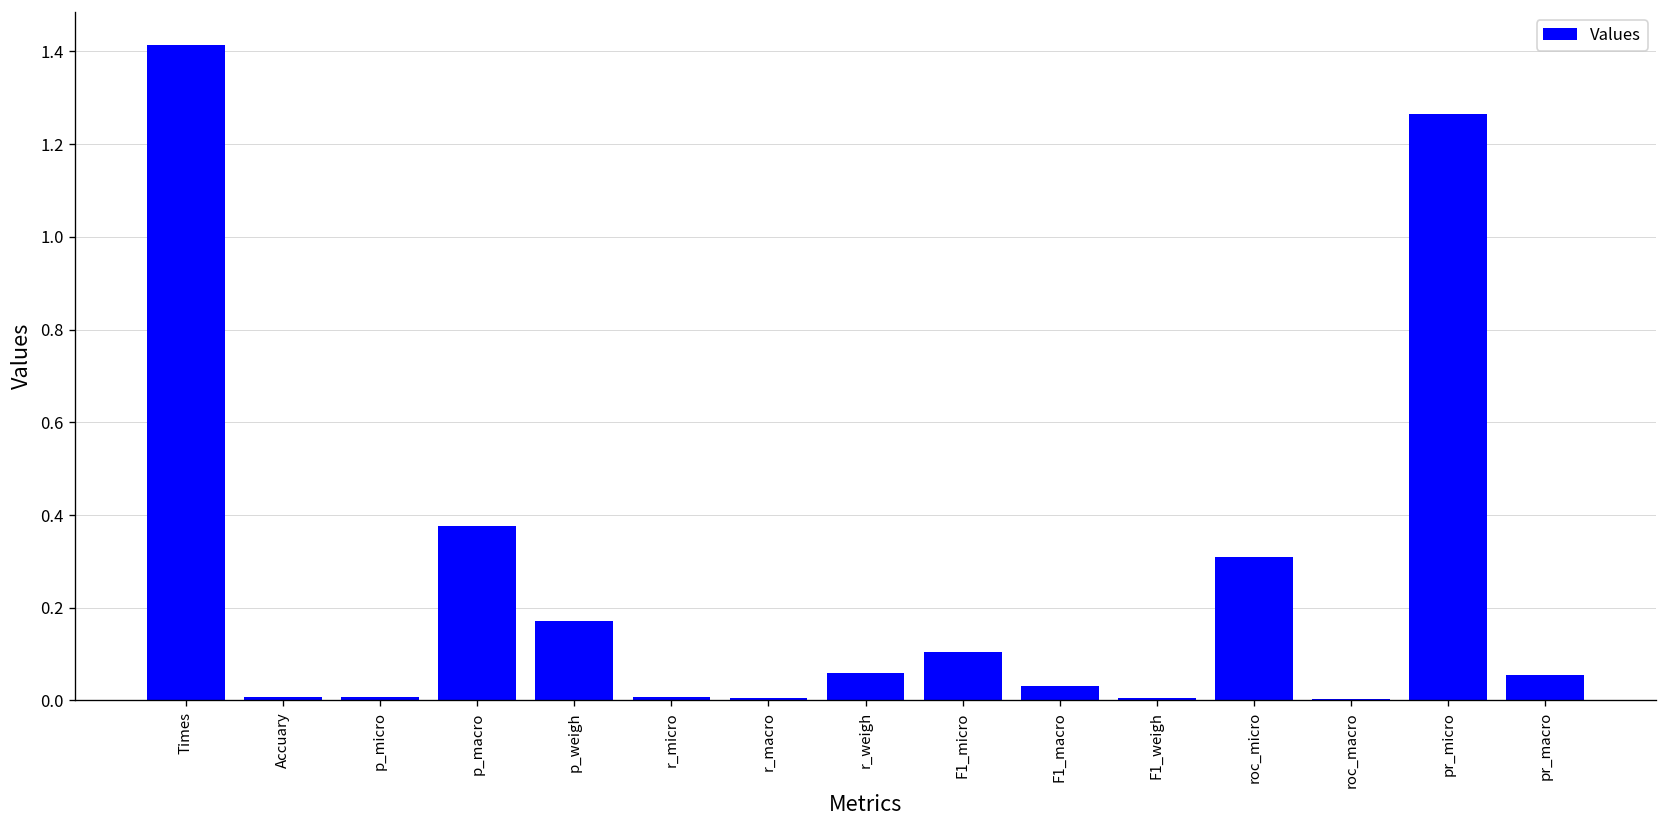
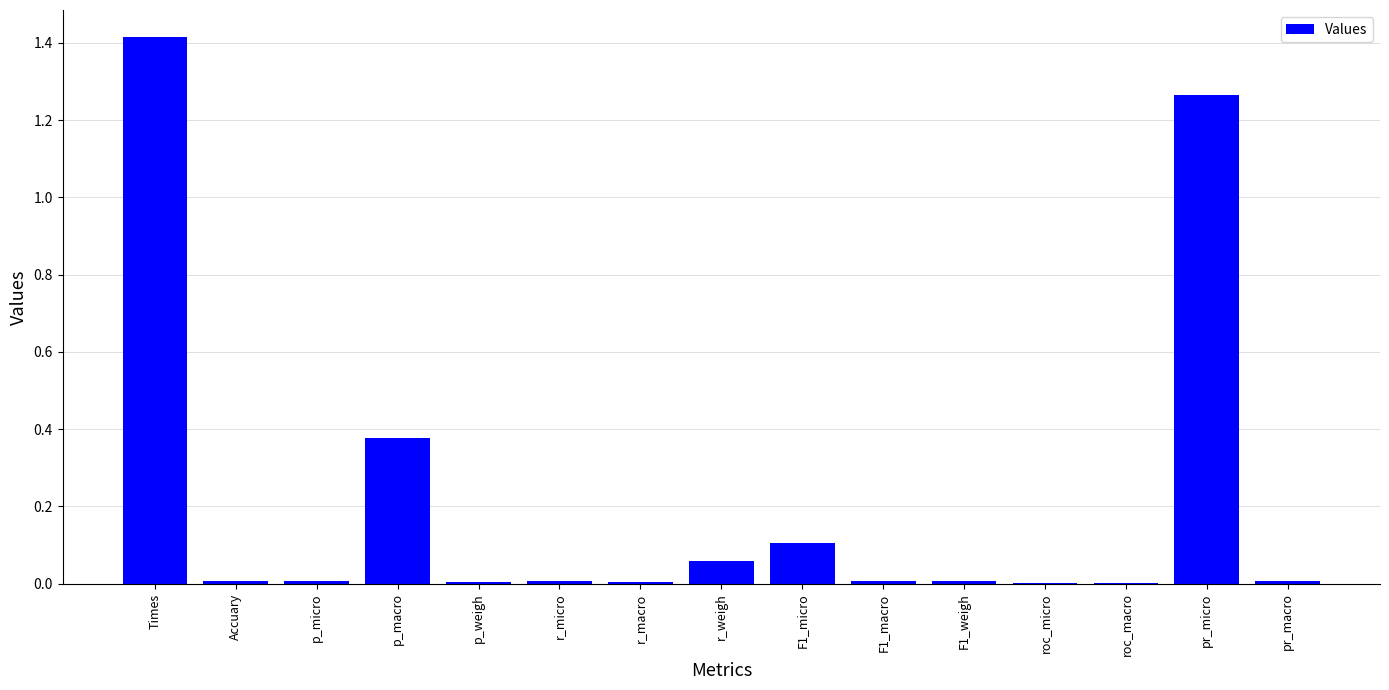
p_weigh: 0.17 -> 0.00
F1_macro: 0.03 -> 0.01
roc_micro: 0.31 -> 0.00
pr_macro: 0.06 -> 0.01
